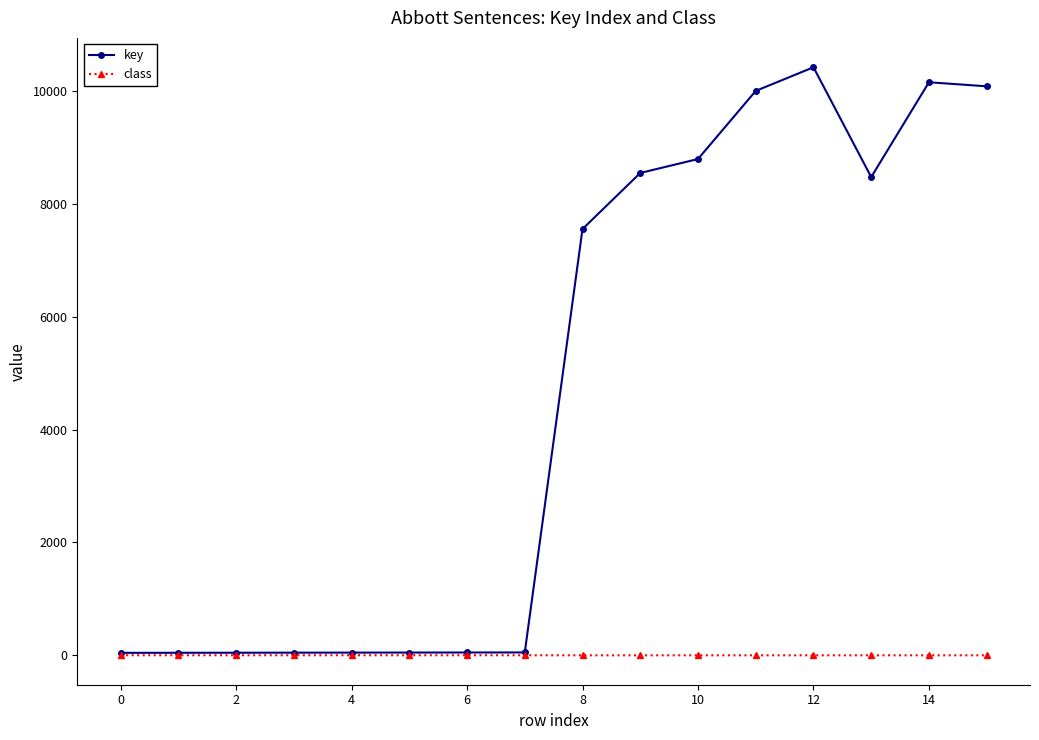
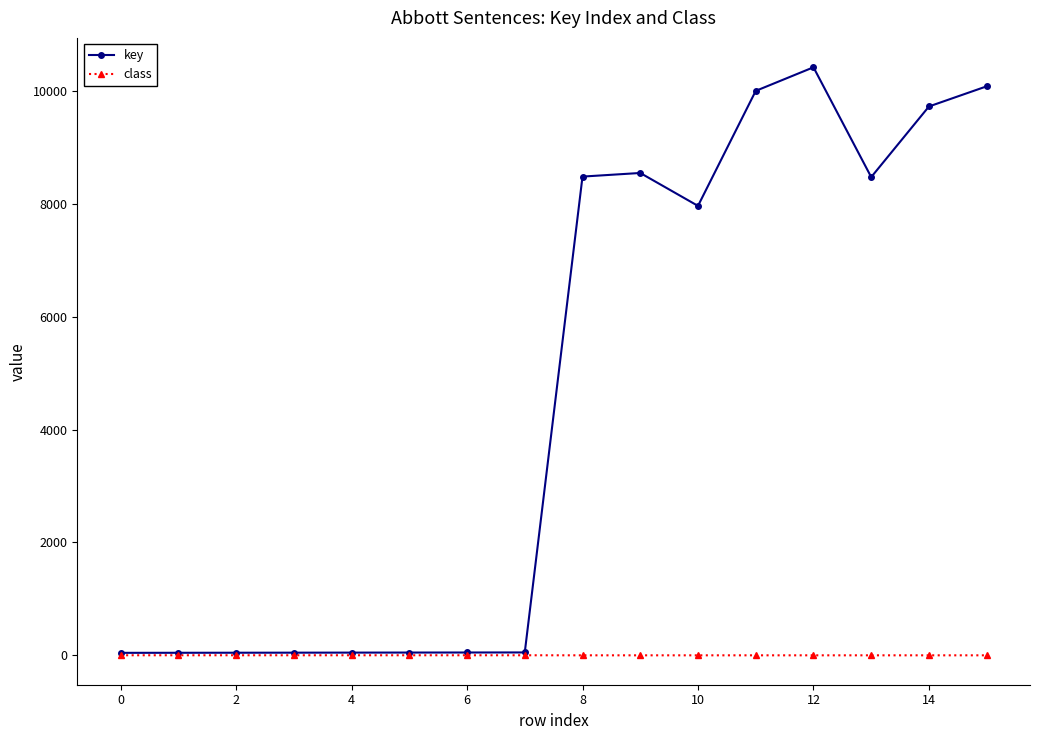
key, 8: 7600 -> 8500
key, 10: 8800 -> 8000
key, 14: 10200 -> 9700
